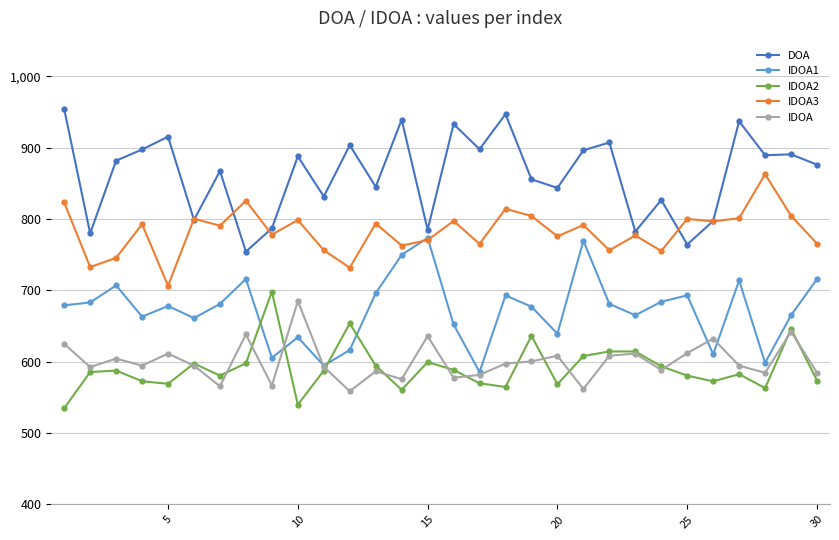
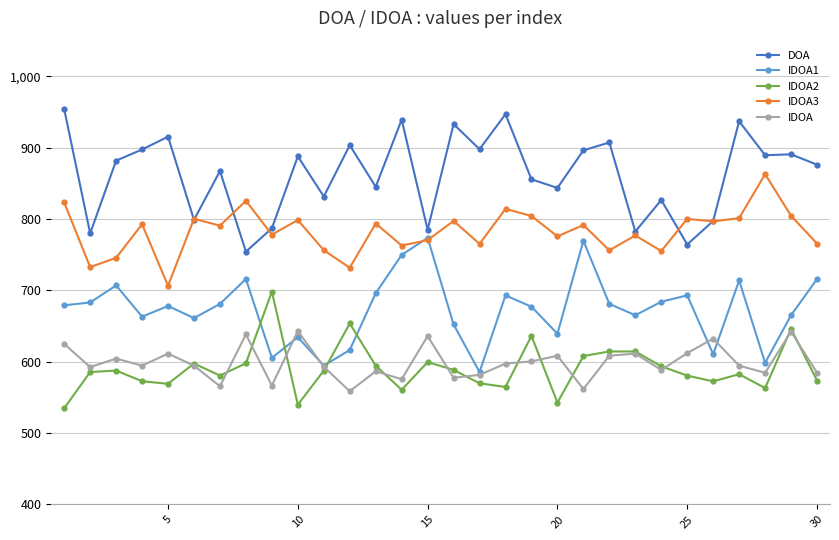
IDOA, 10: 690 -> 640
IDOA2, 20: 570 -> 540
